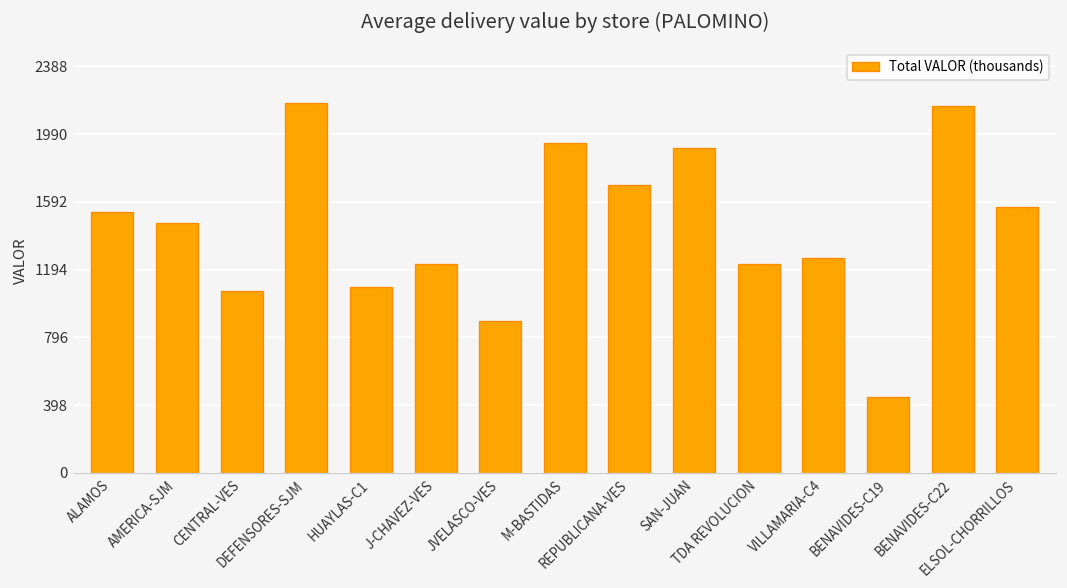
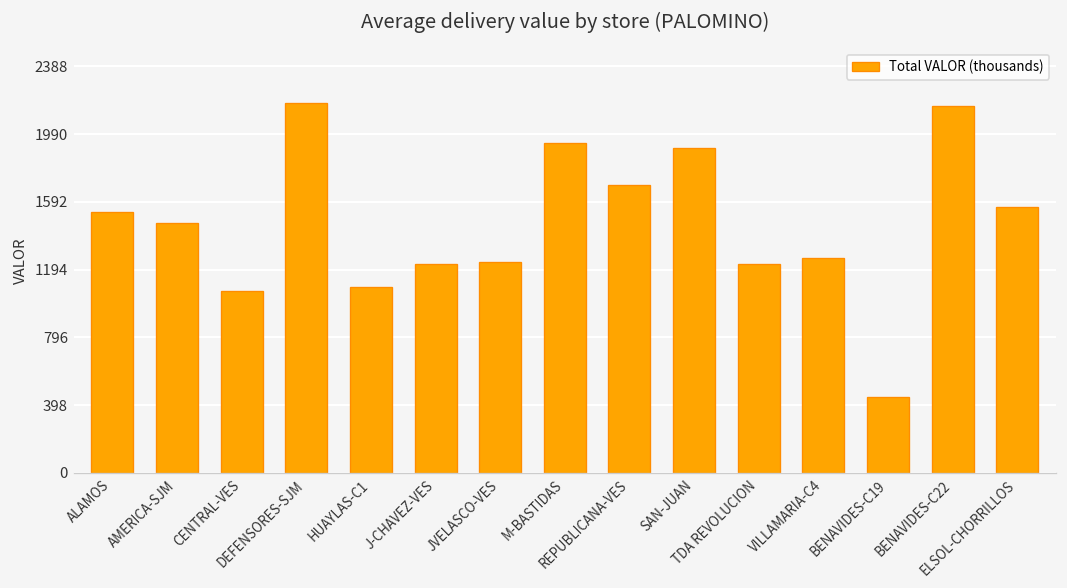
JVELASCO-VES: 890 -> 1240
